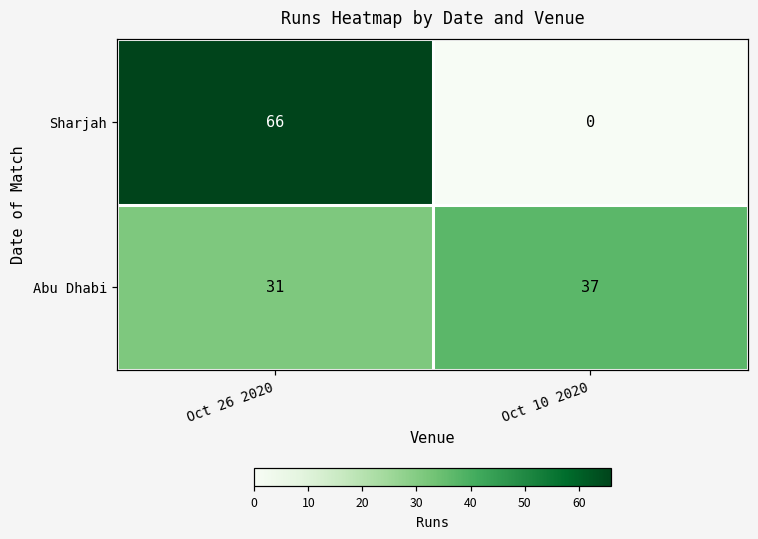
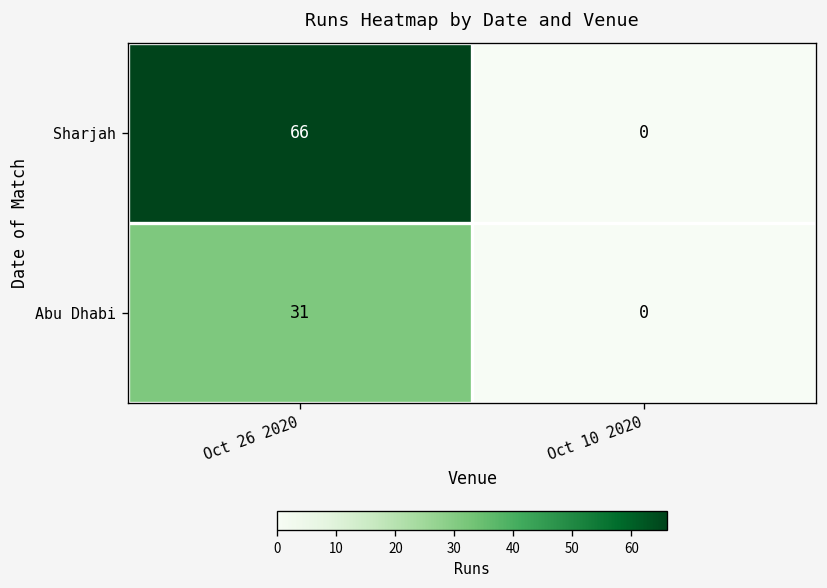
Abu Dhabi, Oct 10 2020: 37 -> 0
